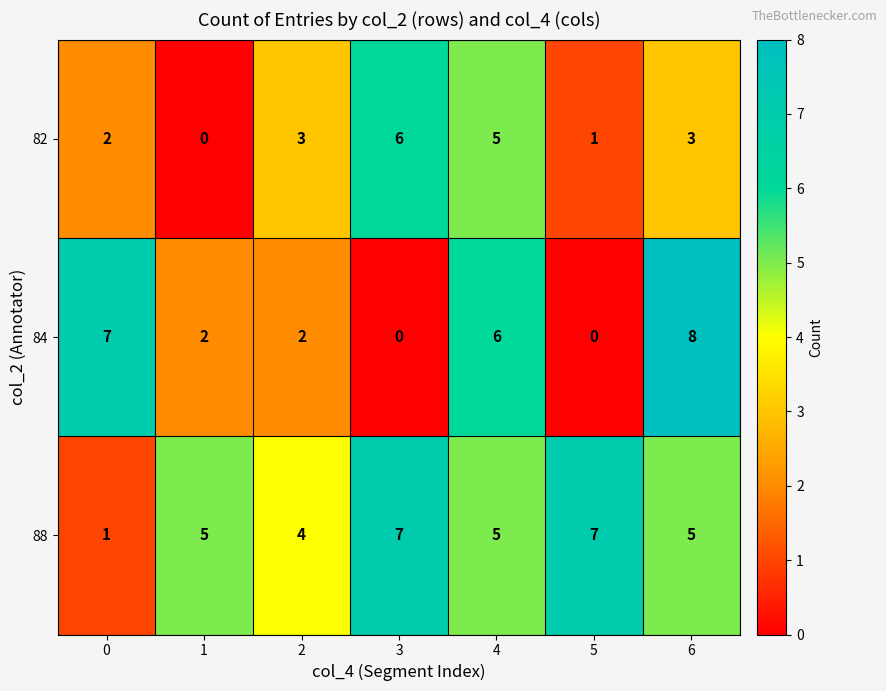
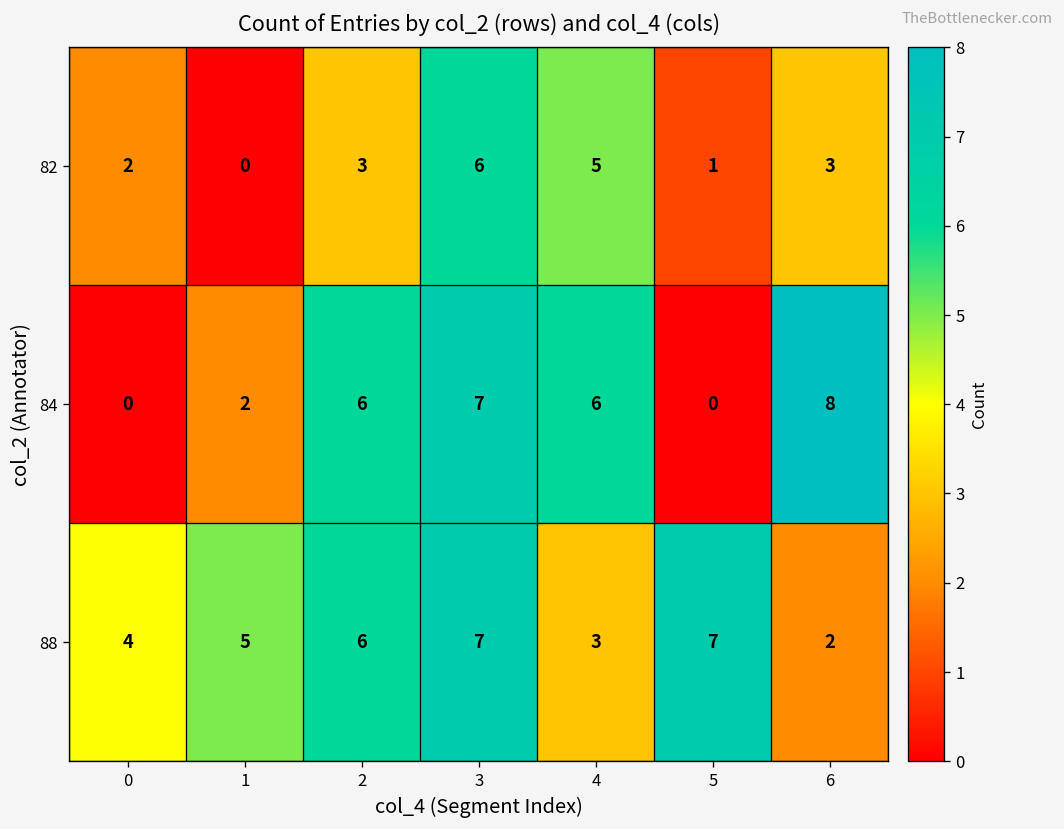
84, 0: 7 -> 0
84, 2: 2 -> 6
84, 3: 0 -> 7
88, 0: 1 -> 4
88, 2: 4 -> 6
88, 4: 5 -> 3
88, 6: 5 -> 2
